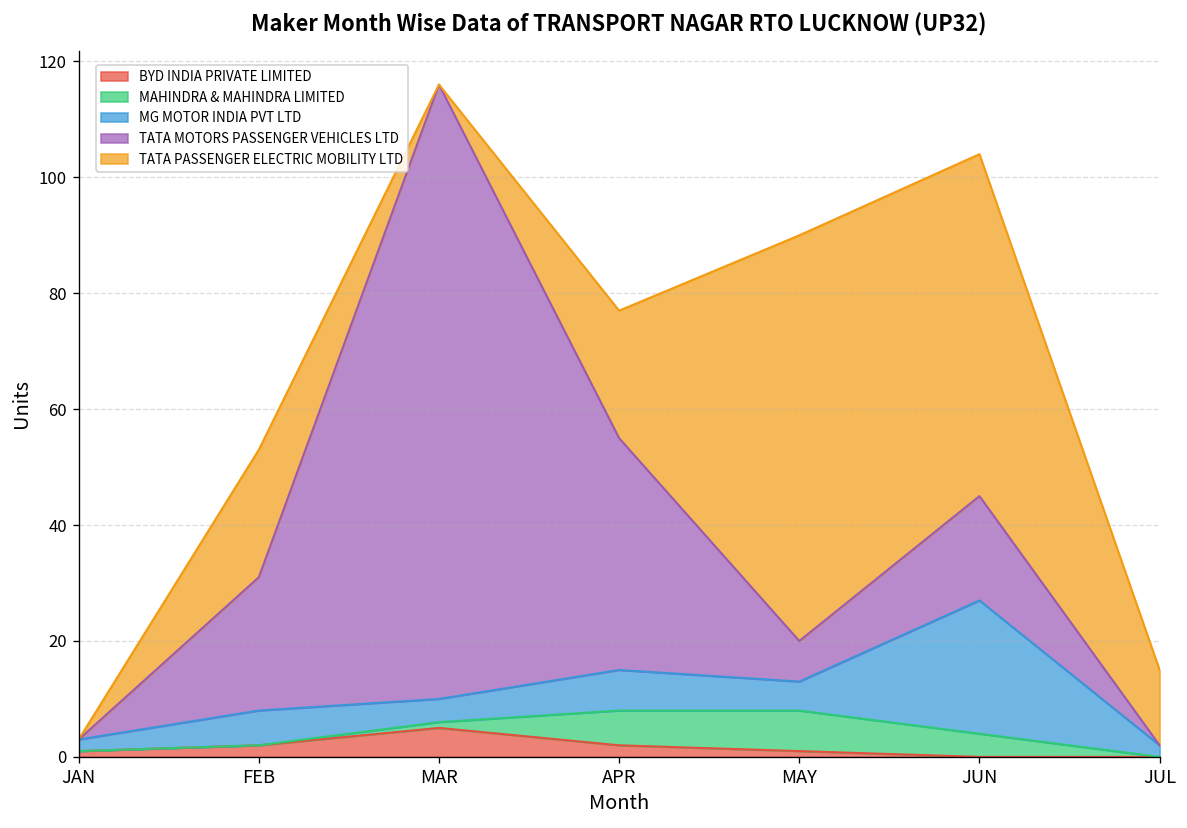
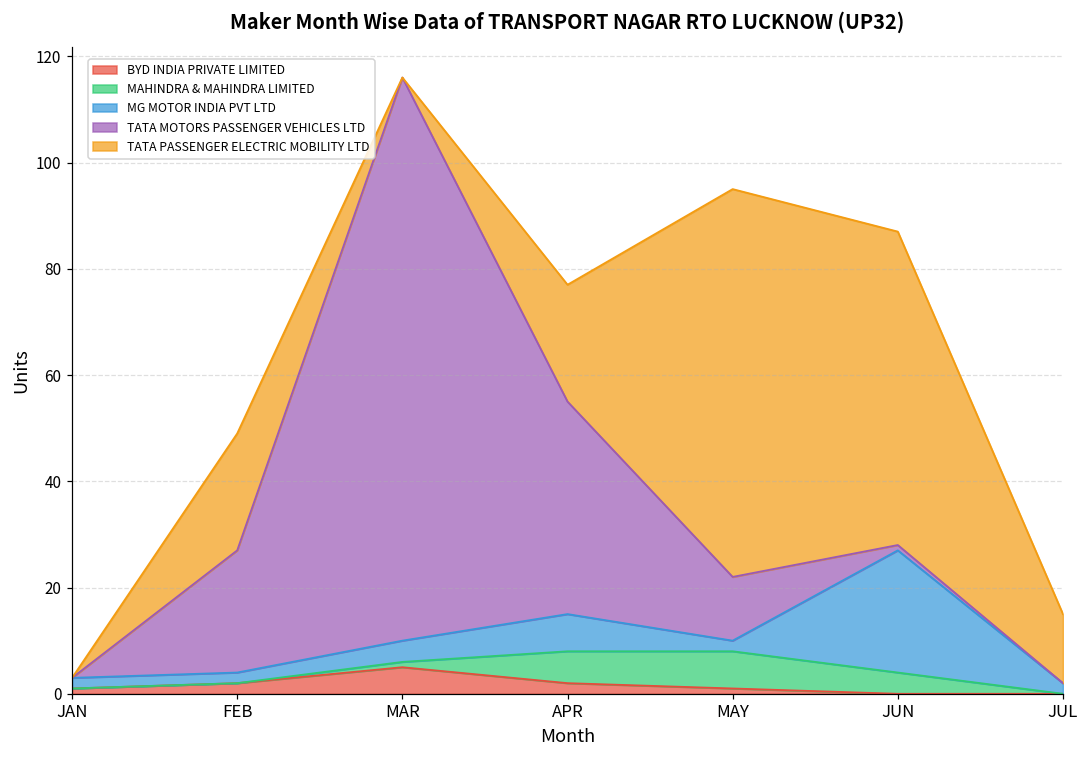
MG MOTOR INDIA PVT LTD, FEB: 6 -> 2
MG MOTOR INDIA PVT LTD, MAY: 5 -> 2
TATA MOTORS PASSENGER VEHICLES LTD, MAY: 7 -> 12
TATA PASSENGER ELECTRIC MOBILITY LTD, MAY: 70 -> 73
TATA MOTORS PASSENGER VEHICLES LTD, JUN: 18 -> 1
